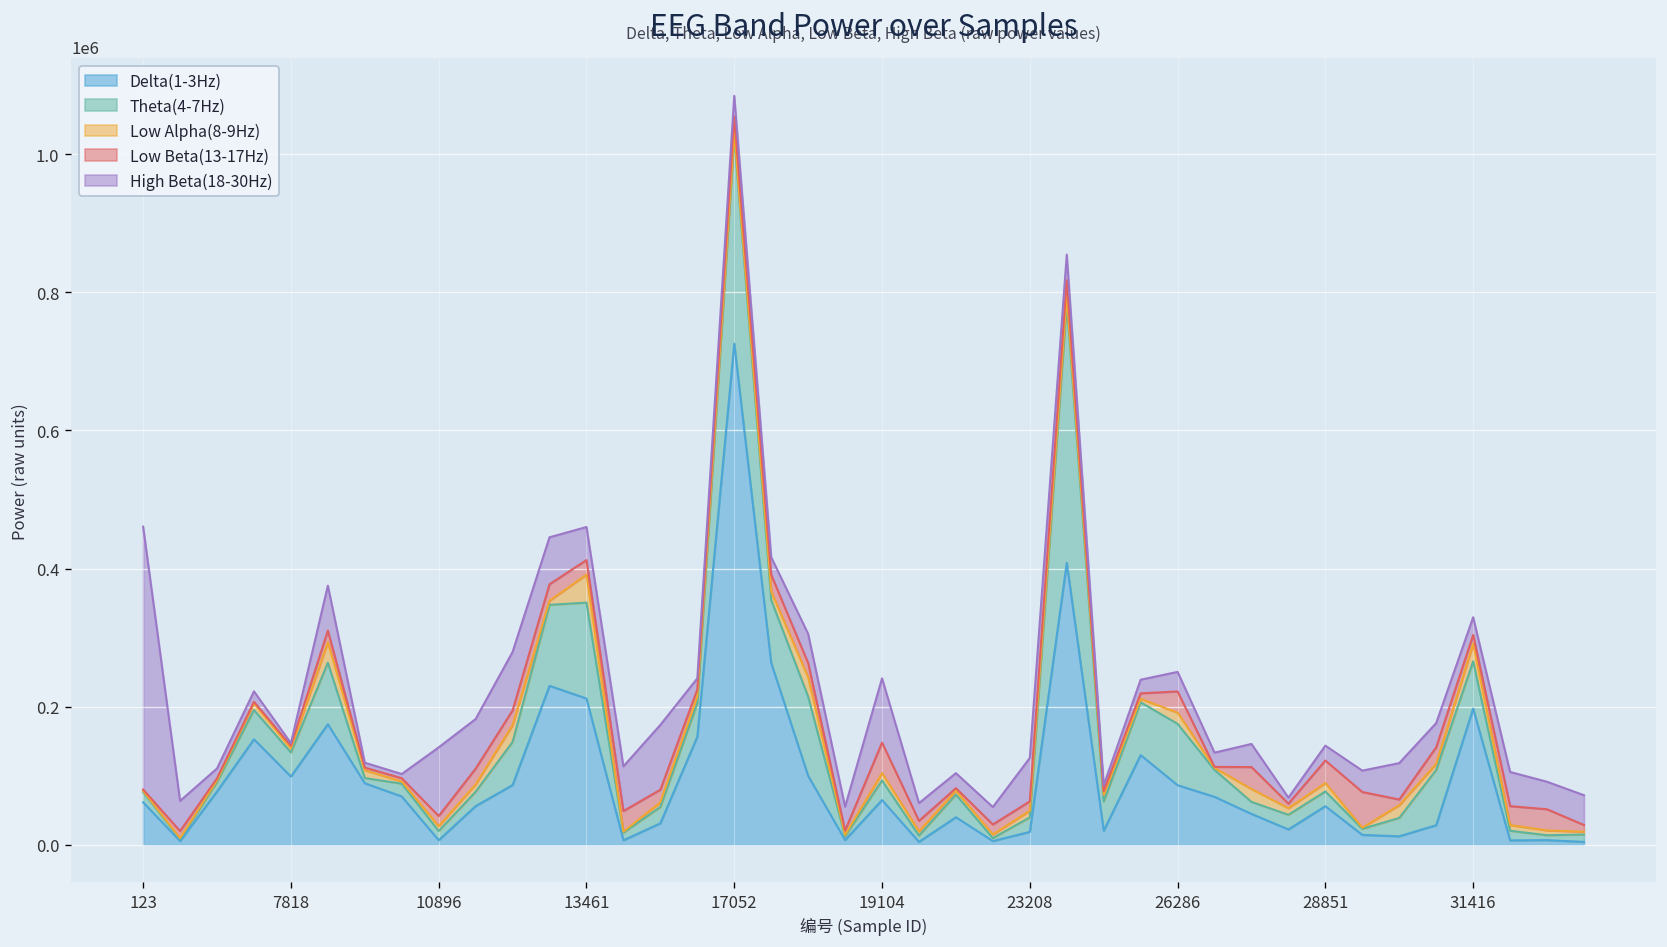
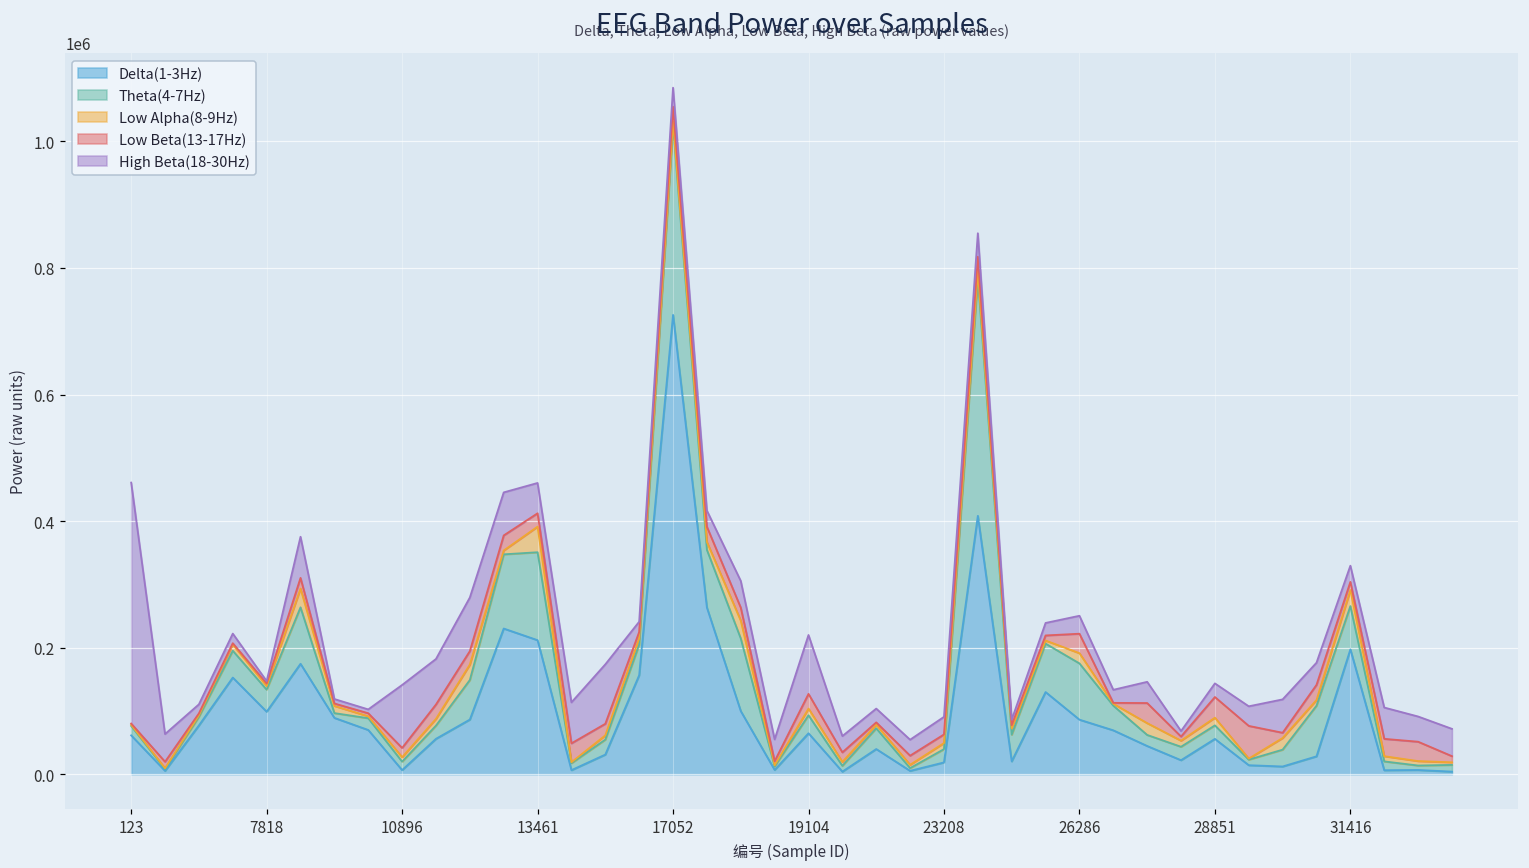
Low Beta(13-17Hz), 19104: 40000 -> 20000
High Beta(18-30Hz), 23208: 60000 -> 30000
